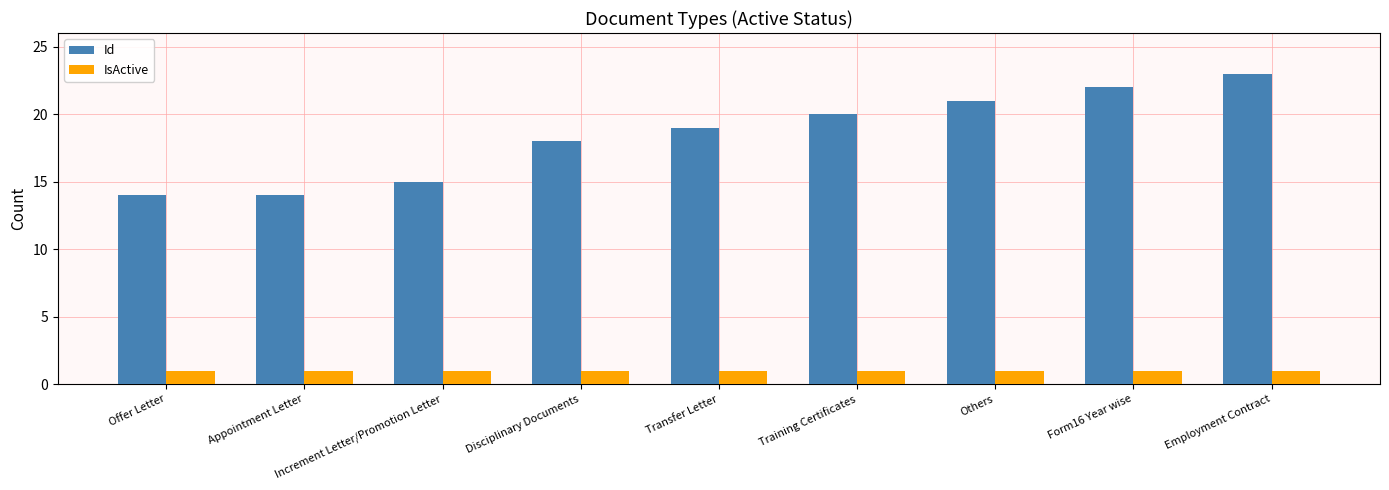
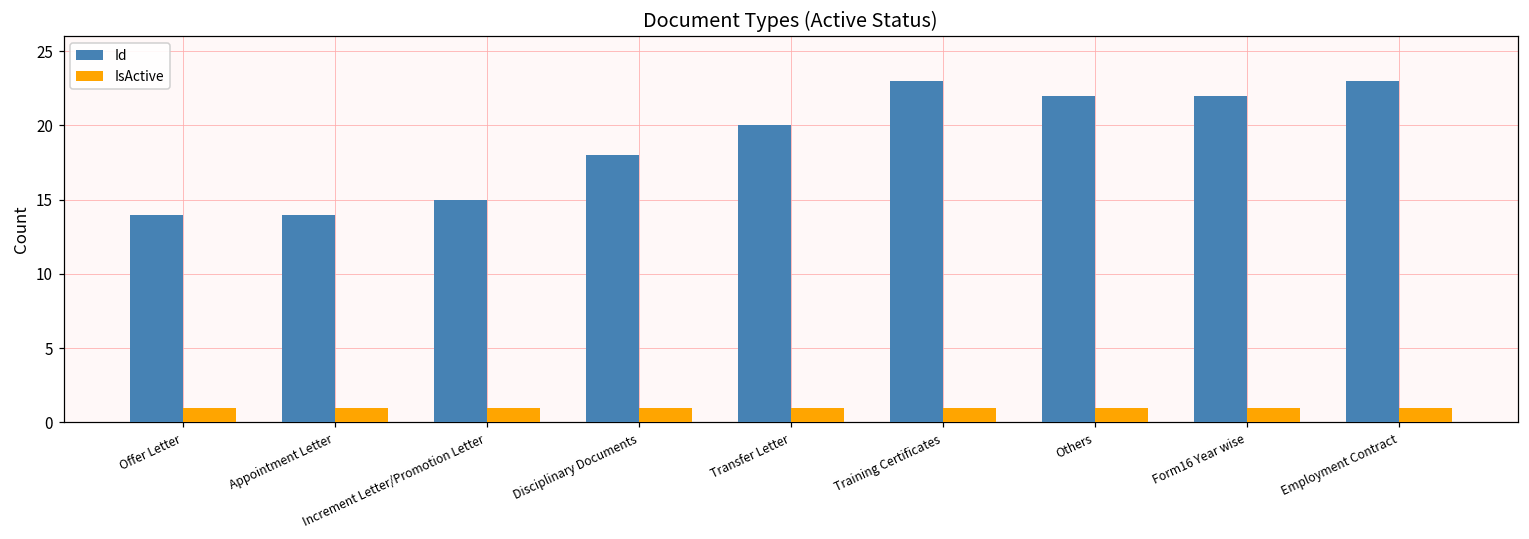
Id, Transfer Letter: 19 -> 20
Id, Training Certificates: 20 -> 23
Id, Others: 21 -> 22
